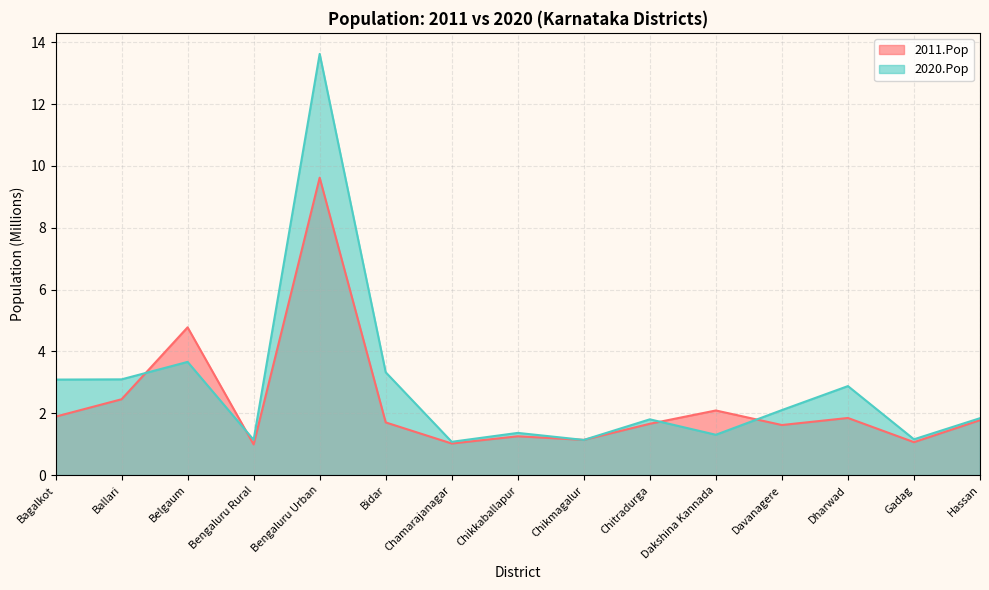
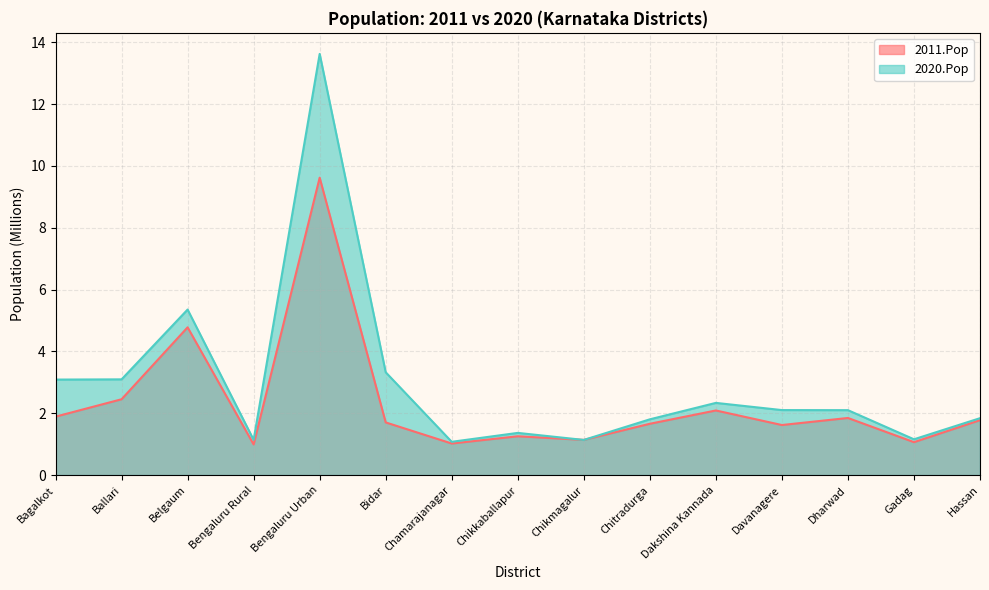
2020.Pop, Belgaum: 3.7 -> 5.4
2020.Pop, Dakshina Kannada: 1.3 -> 2.3
2020.Pop, Dharwad: 2.9 -> 2.1
